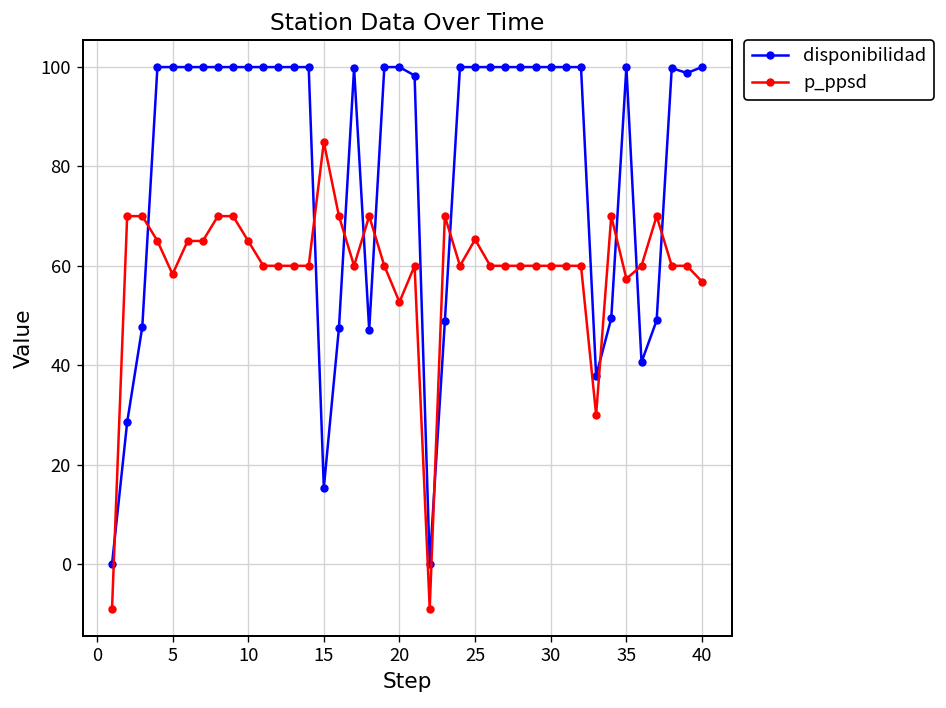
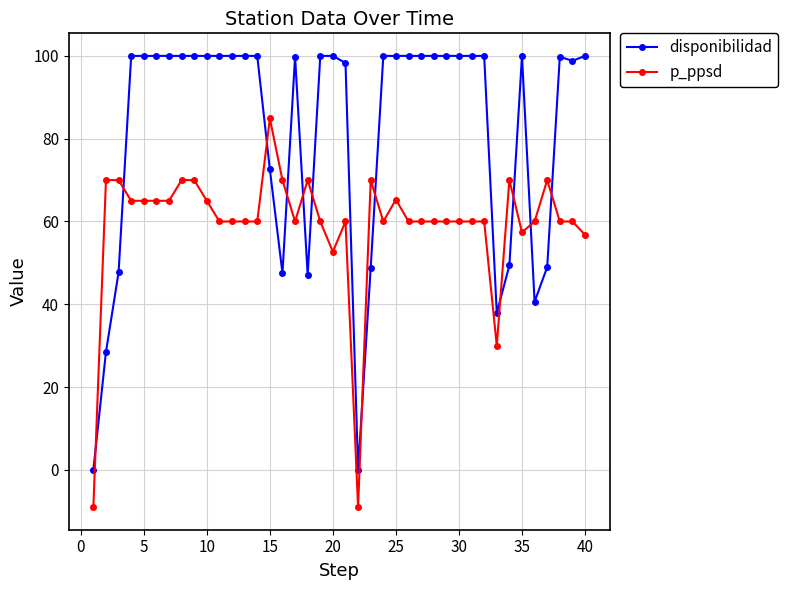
p_ppsd, 5: 58 -> 65
disponibilidad, 15: 15 -> 73
